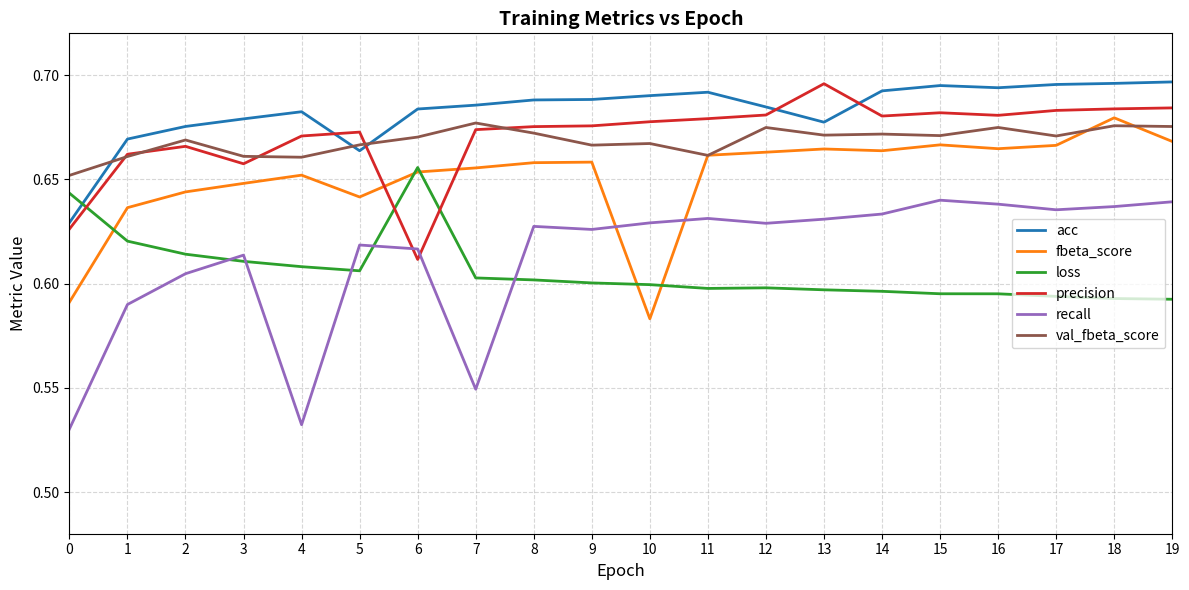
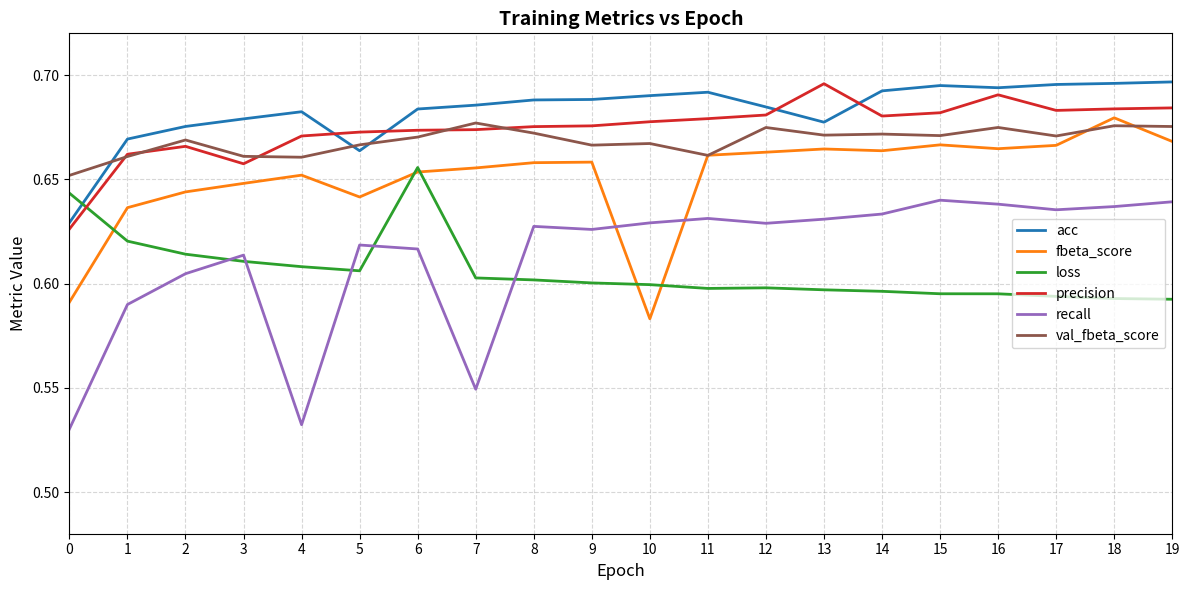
precision, 6: 0.612 -> 0.674
precision, 16: 0.681 -> 0.691
